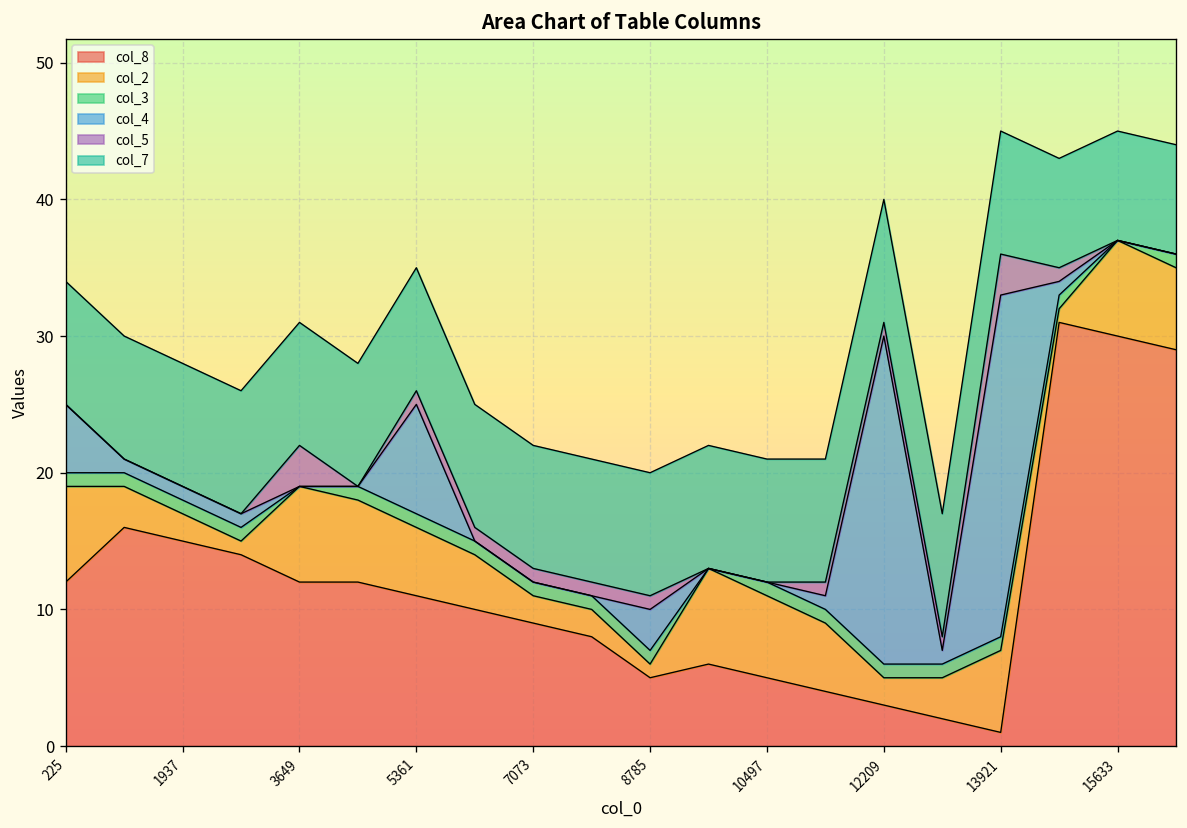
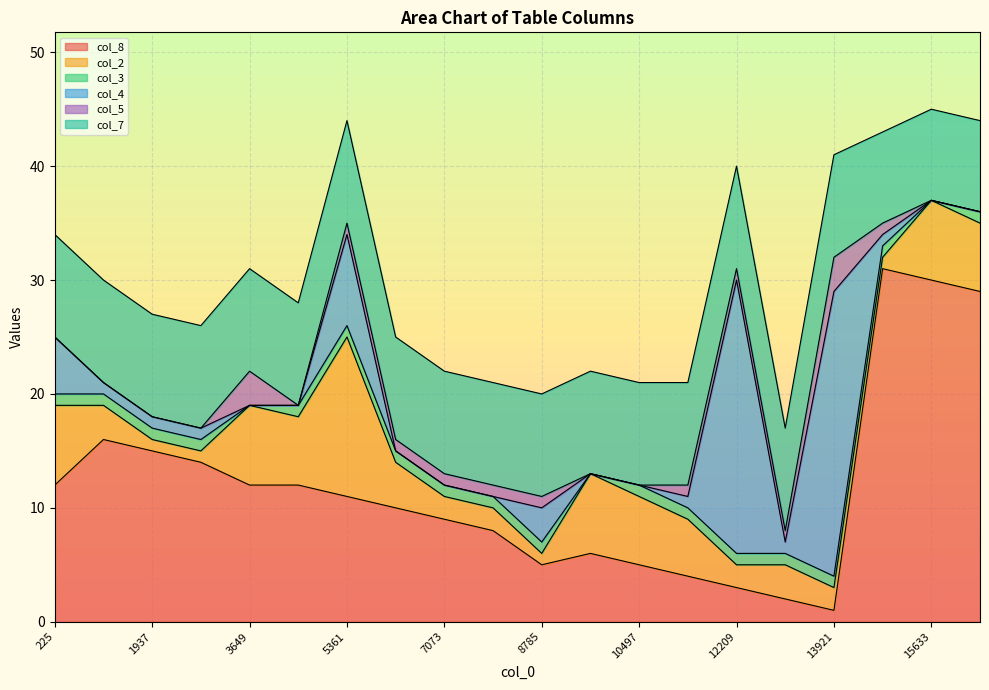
col_2, 1937: 2 -> 1
col_2, 5361: 5 -> 14
col_2, 13921: 6 -> 2
